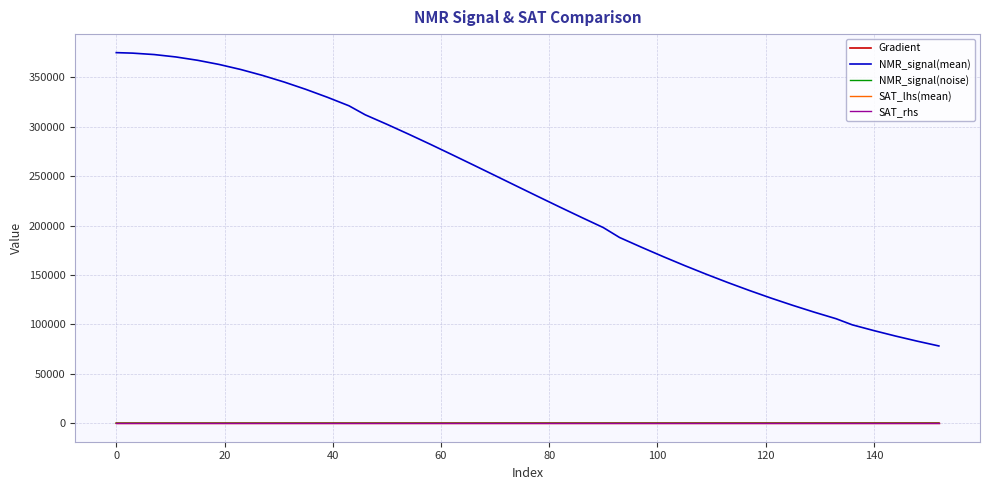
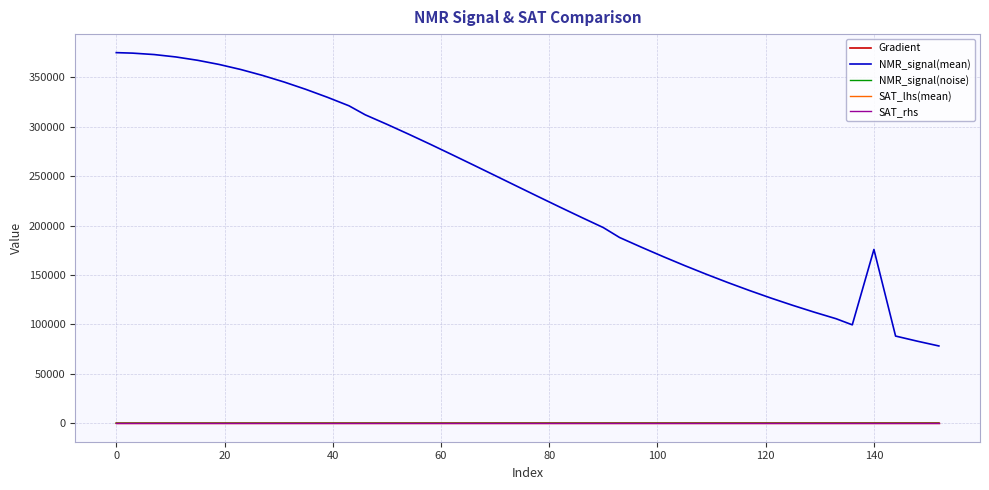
NMR_signal(mean), 140: 90000 -> 180000
